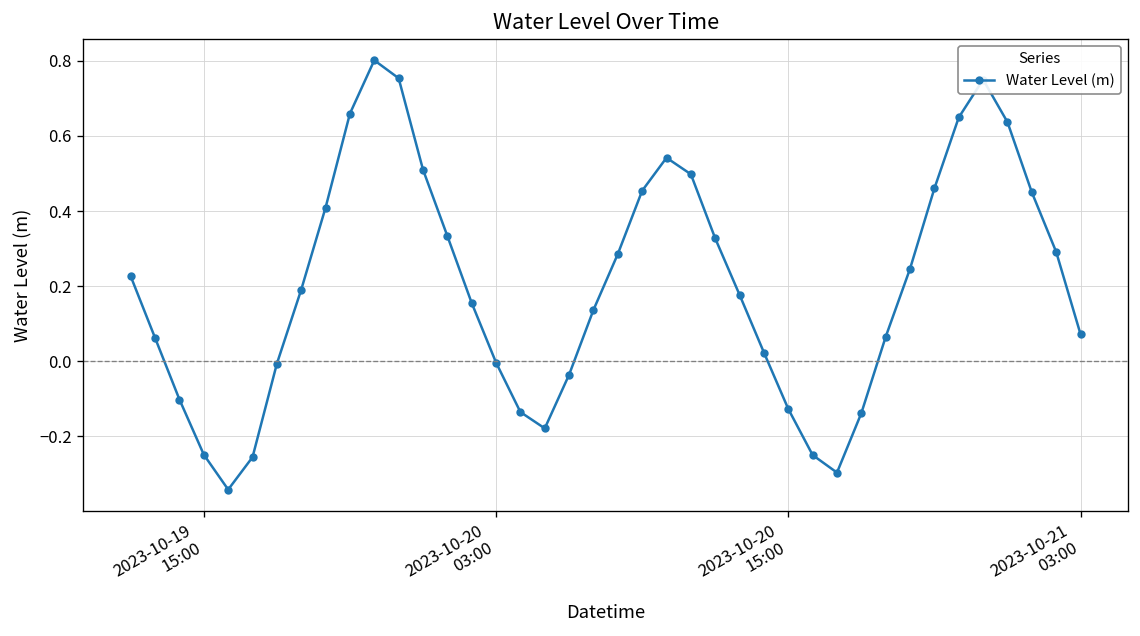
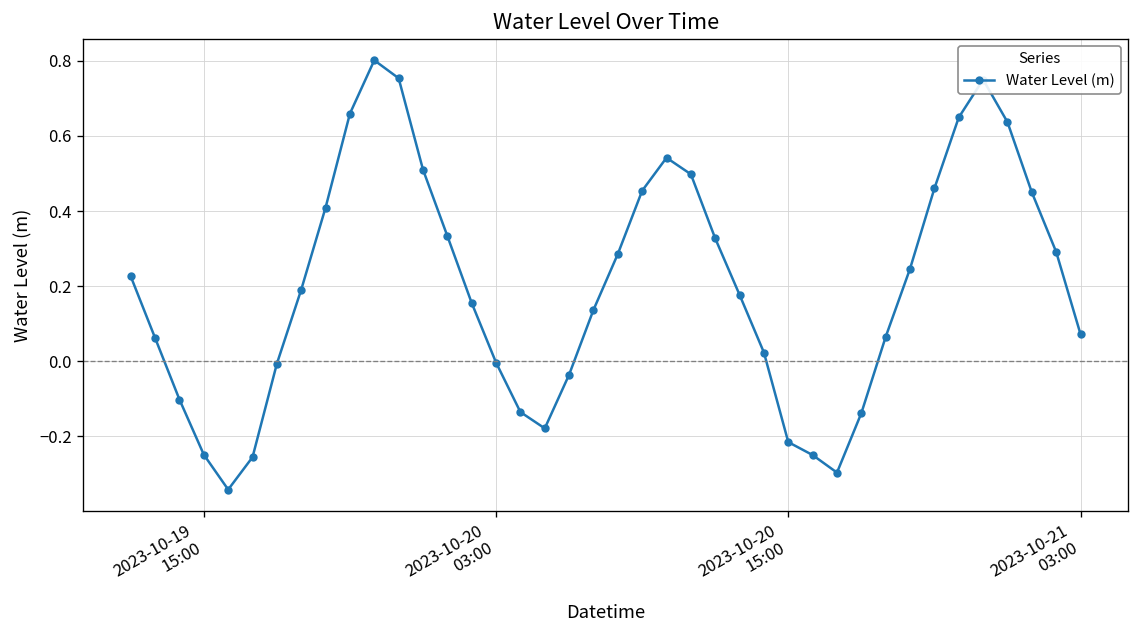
2023-10-20 15:00: -0.13 -> -0.22
